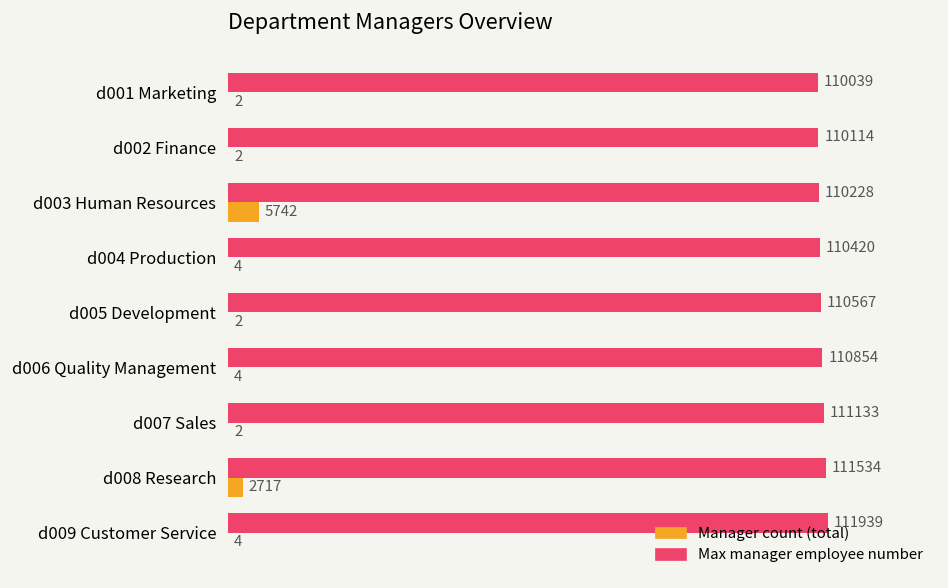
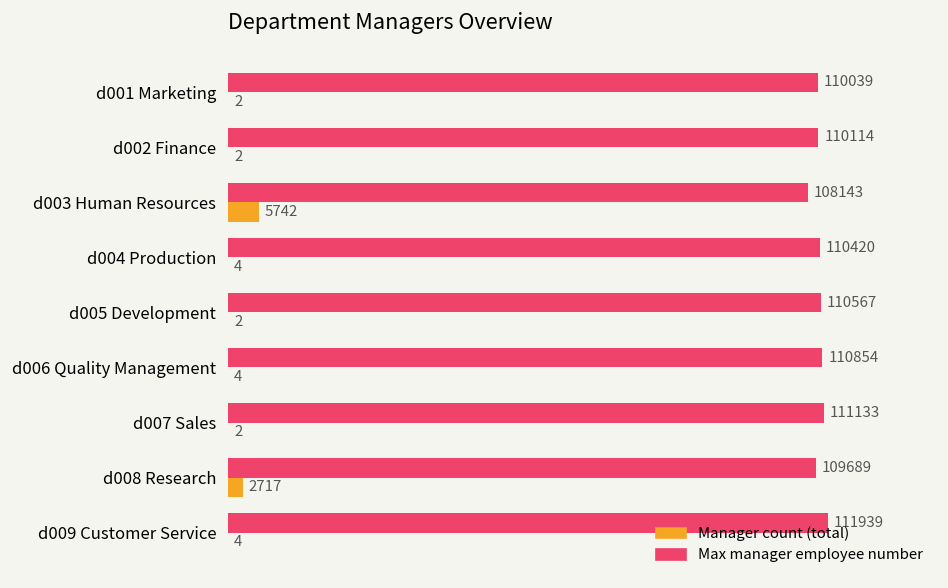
Max manager employee number, d003 Human Resources: 110228 -> 108143
Max manager employee number, d008 Research: 111534 -> 109689
